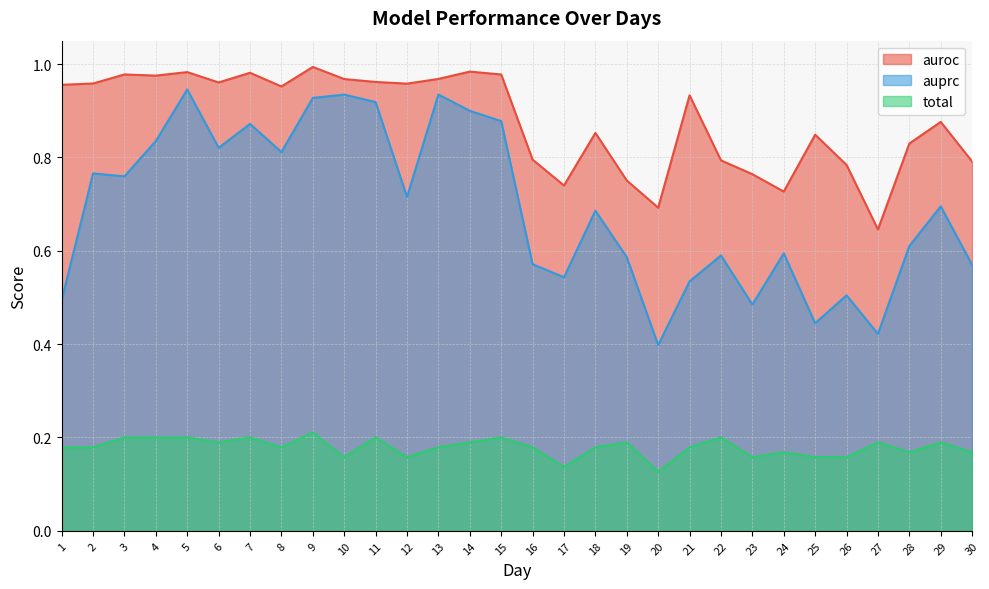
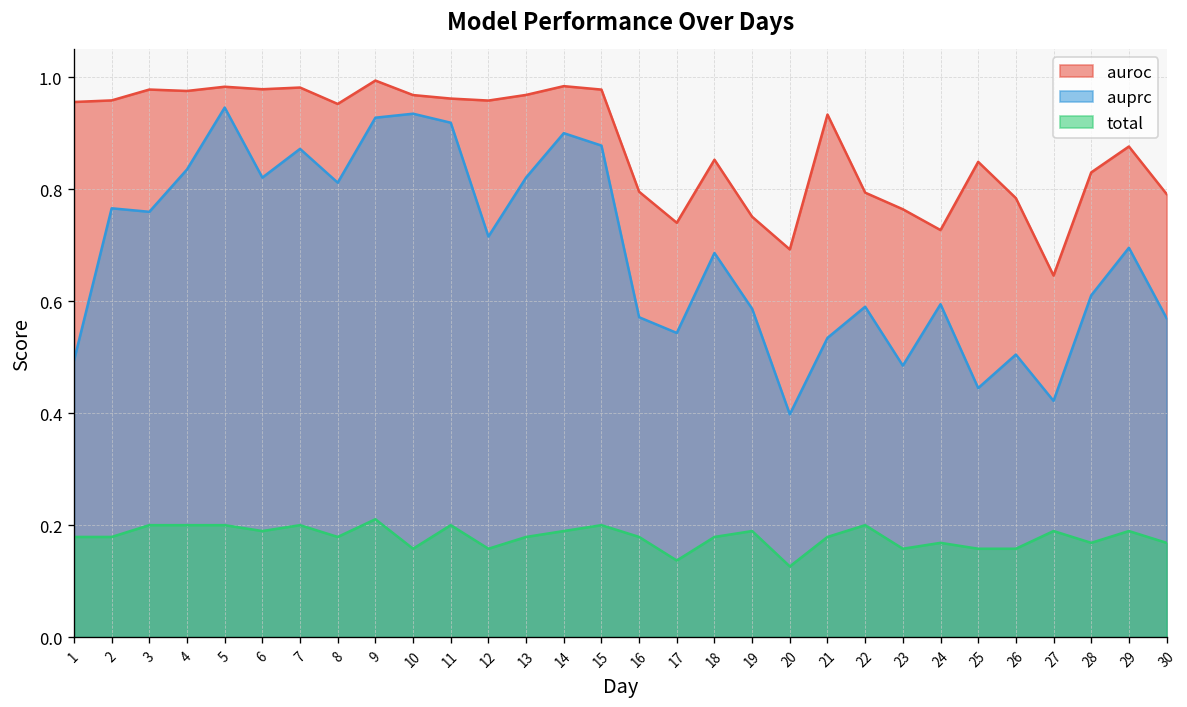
auroc, 6: 0.96 -> 0.98
auprc, 13: 0.93 -> 0.82
